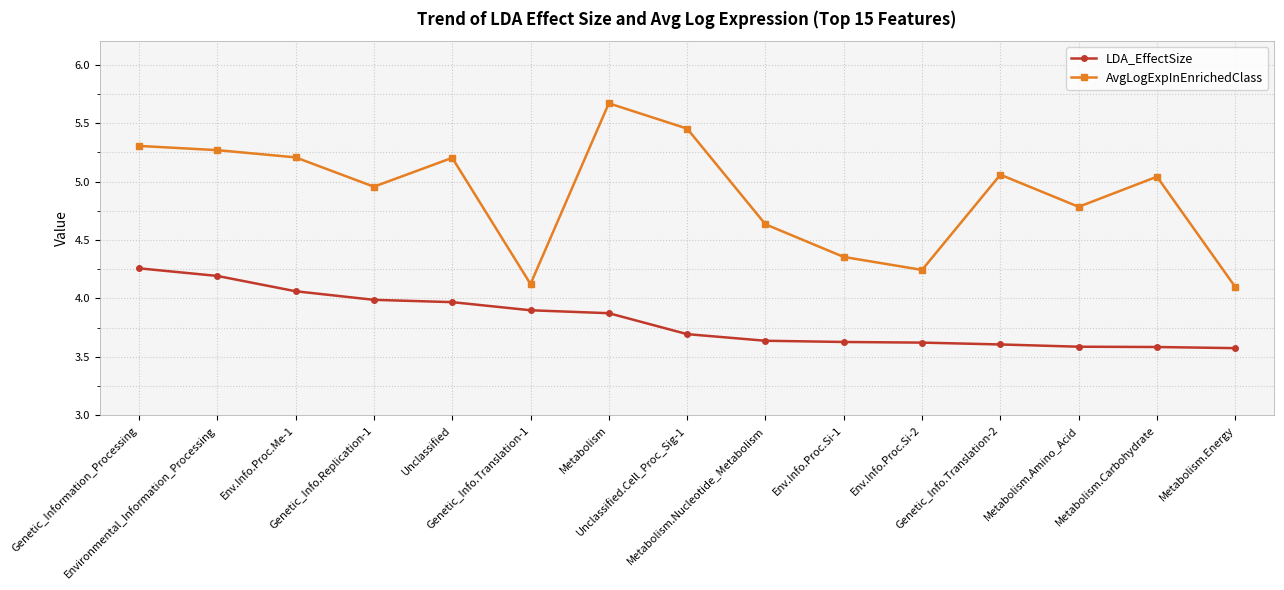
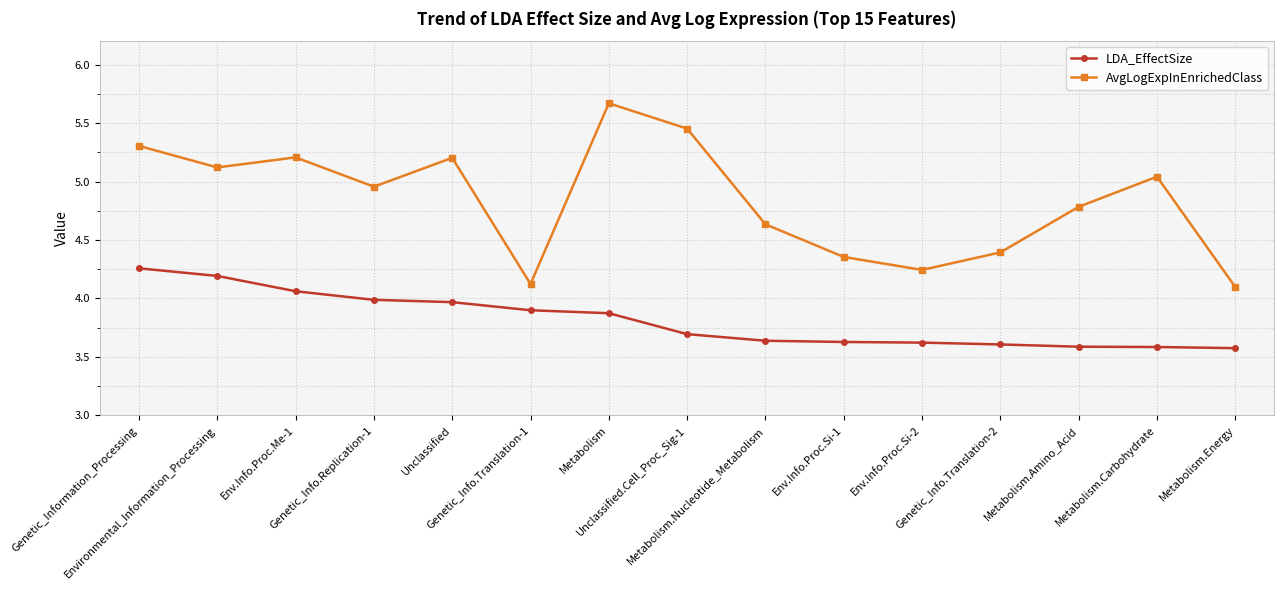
AvgLogExpInEnrichedClass, Environmental_Information_Processing: 5.27 -> 5.12
AvgLogExpInEnrichedClass, Genetic_Info.Translation-2: 5.06 -> 4.39
